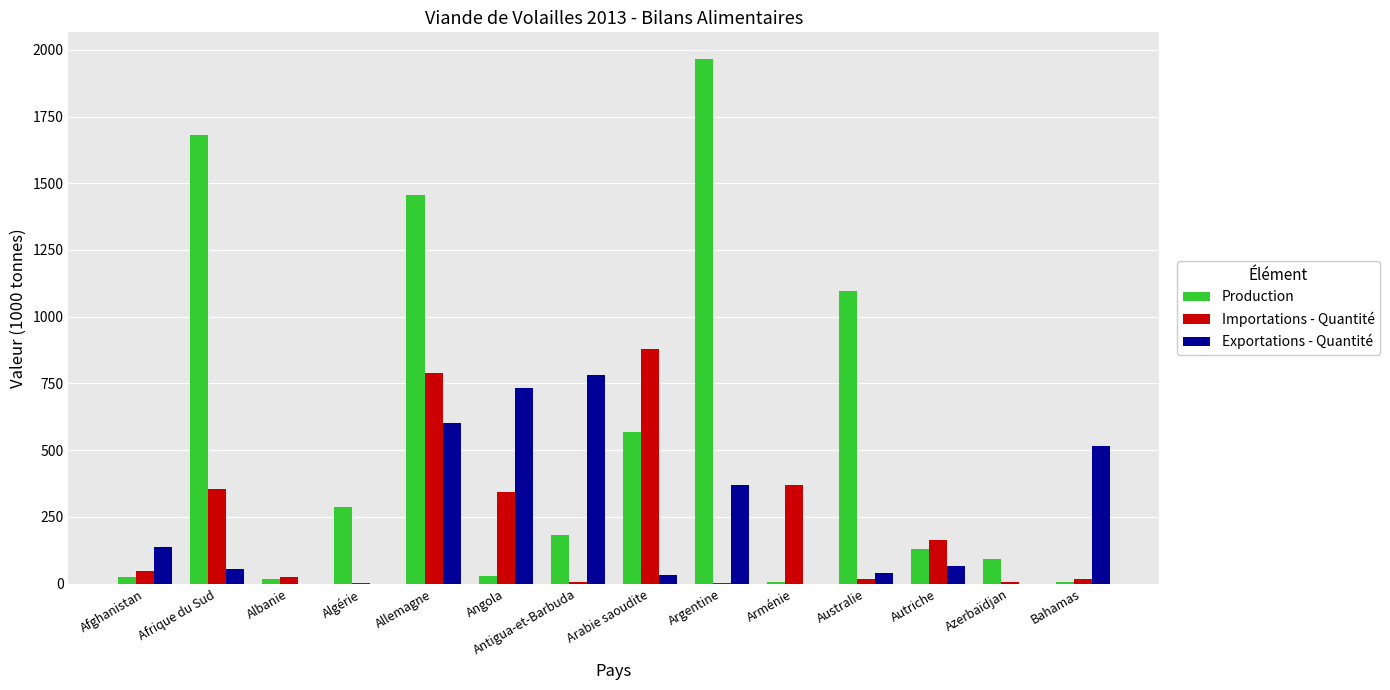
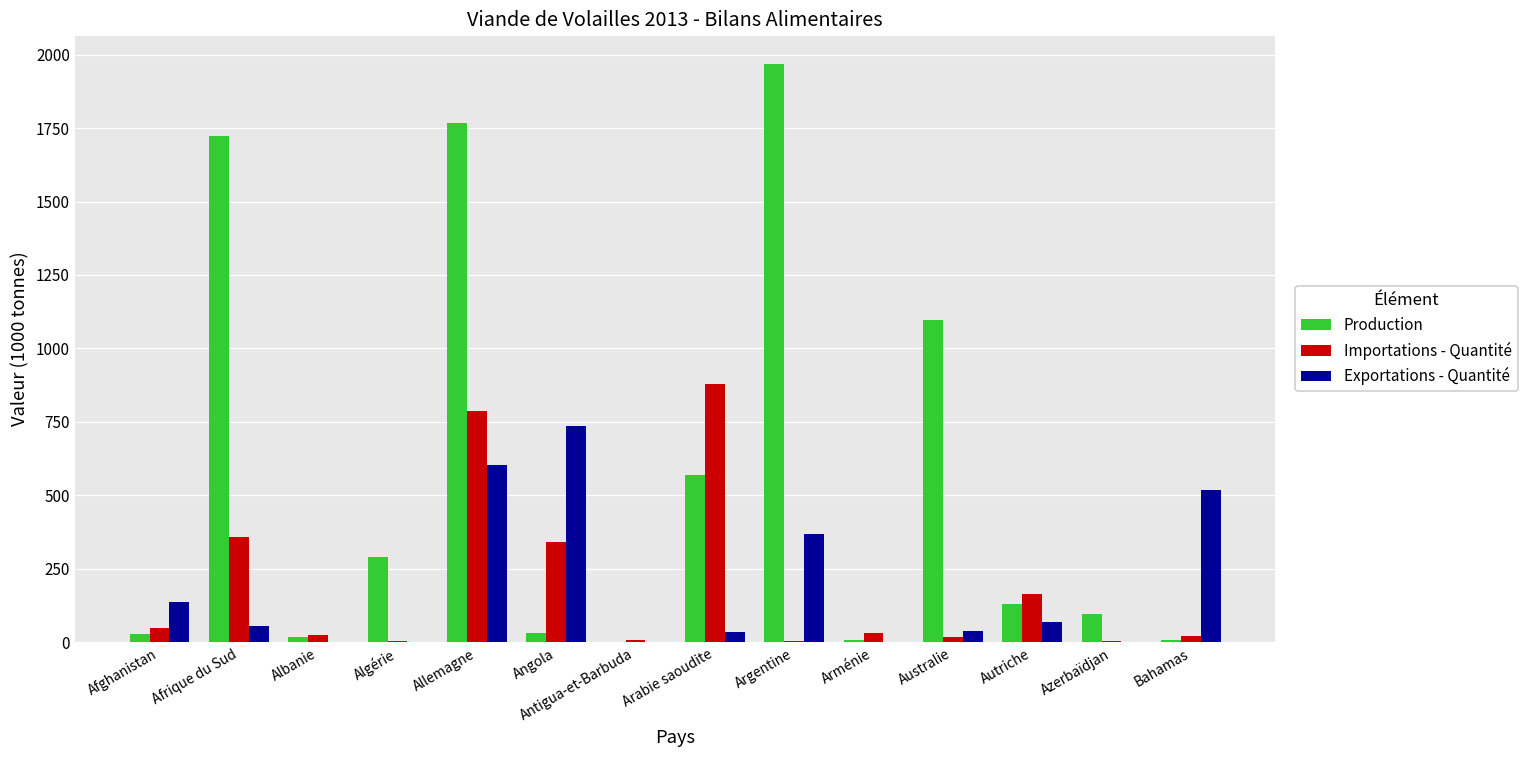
Production, Afrique du Sud: 1680 -> 1720
Production, Allemagne: 1460 -> 1770
Production, Antigua-et-Barbuda: 180 -> 0
Exportations - Quantité, Antigua-et-Barbuda: 780 -> 0
Importations - Quantité, Arménie: 370 -> 30
